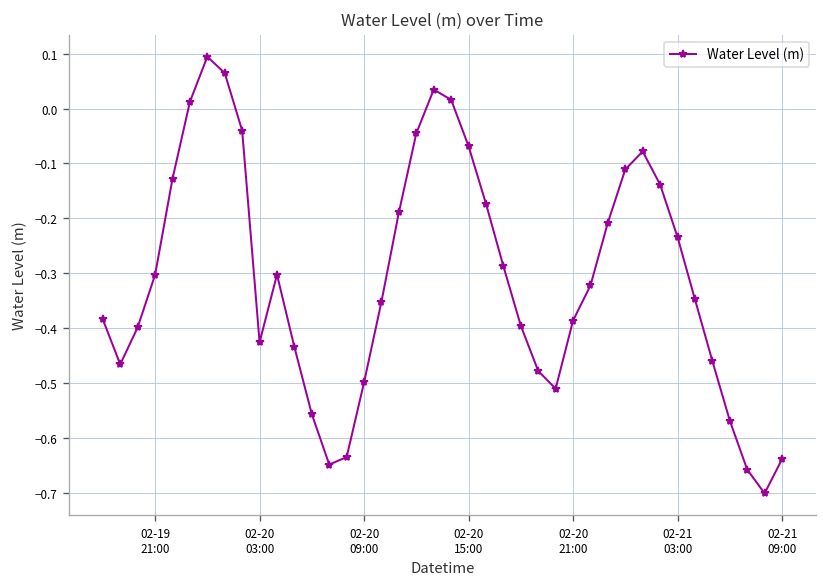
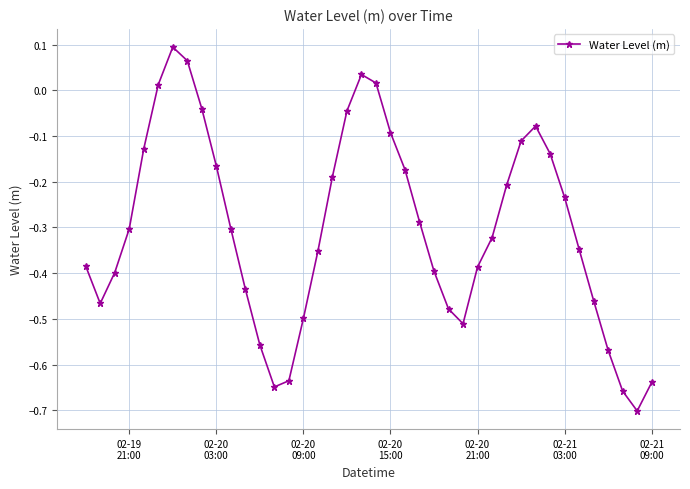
02-20 03:00: -0.43 -> -0.17
02-20 15:00: -0.07 -> -0.09
